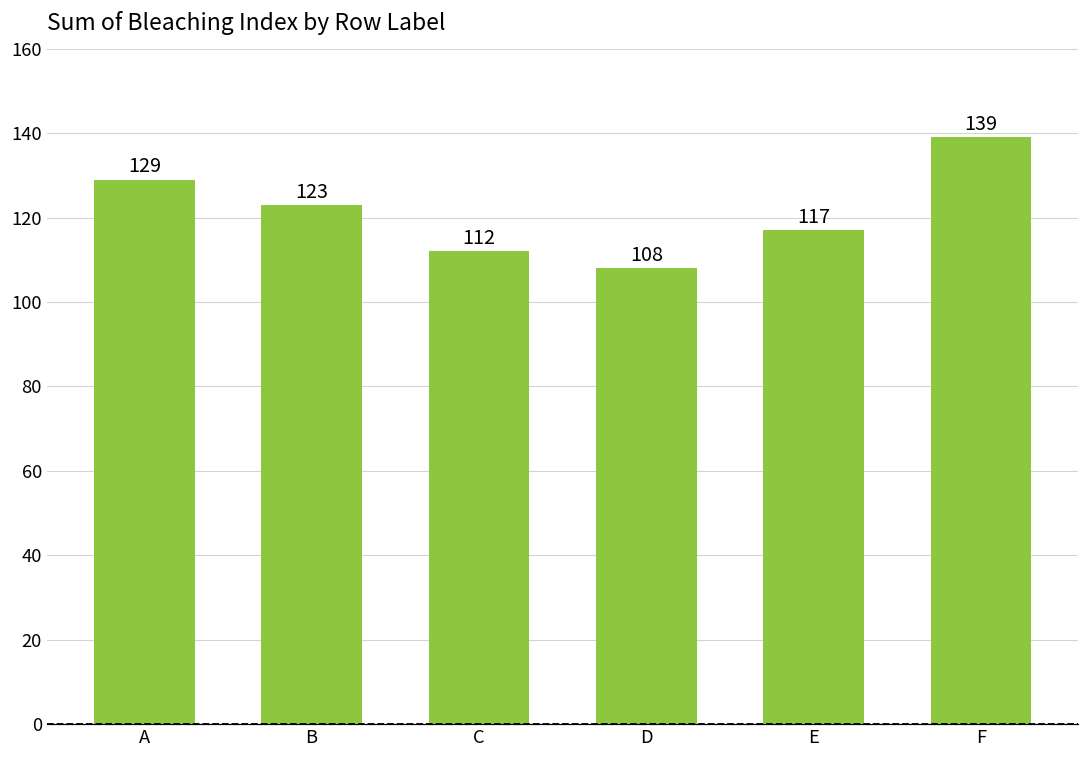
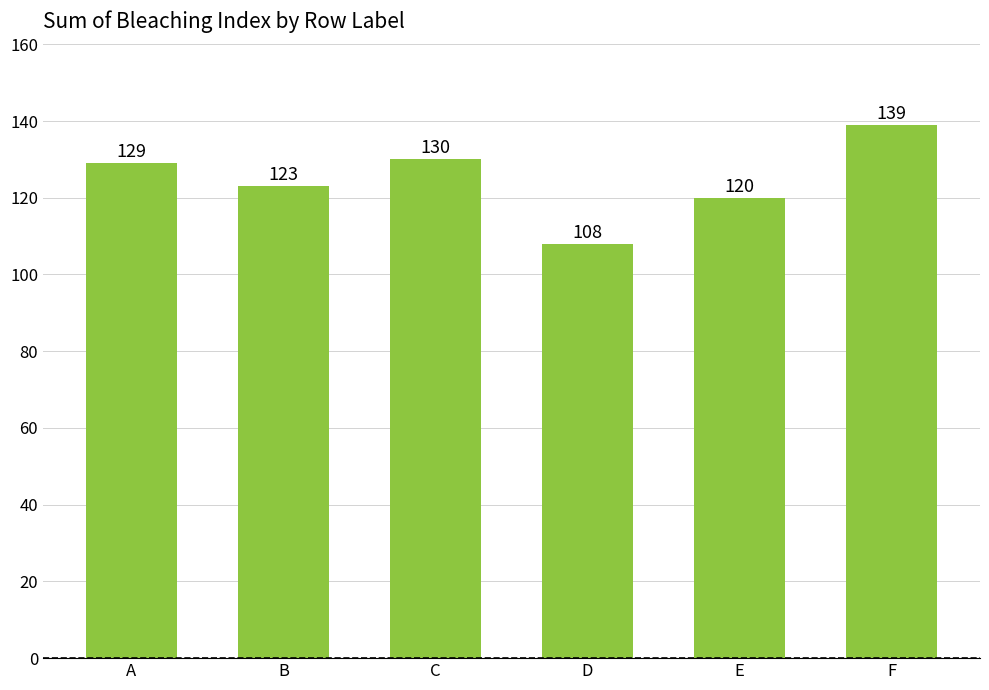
C: 112 -> 130
E: 117 -> 120
